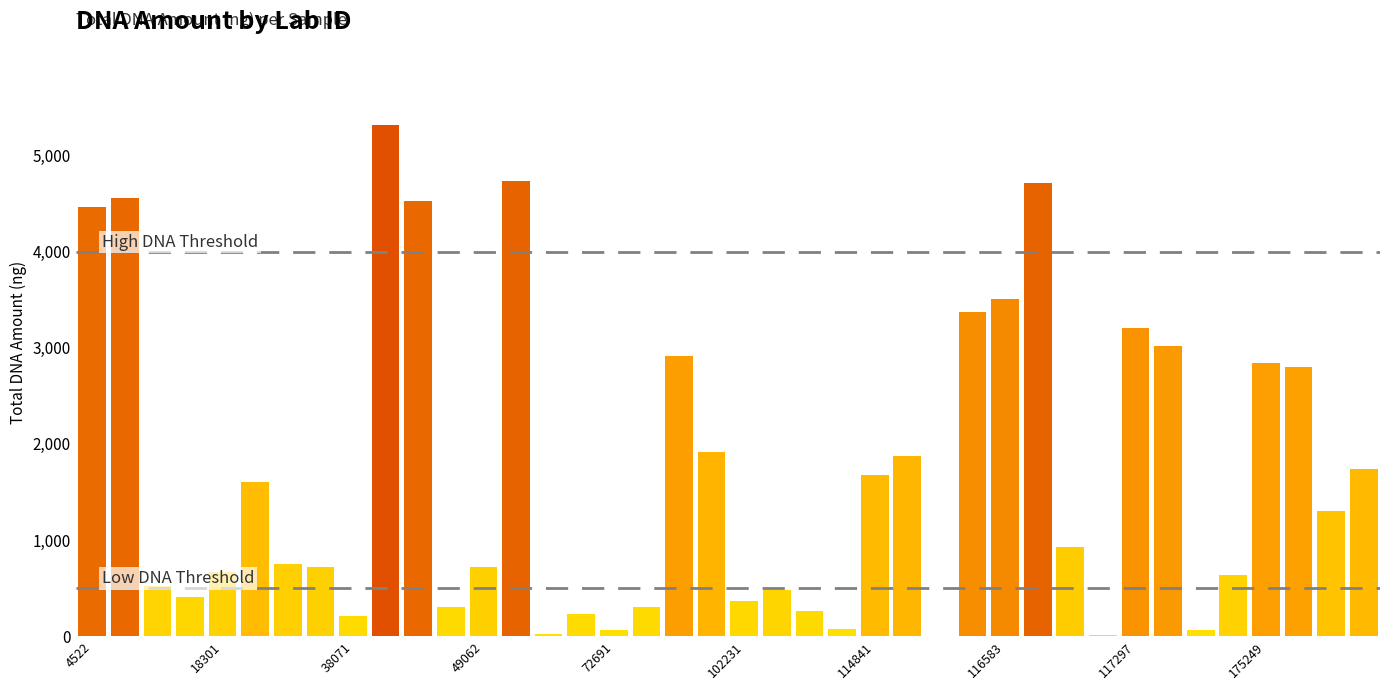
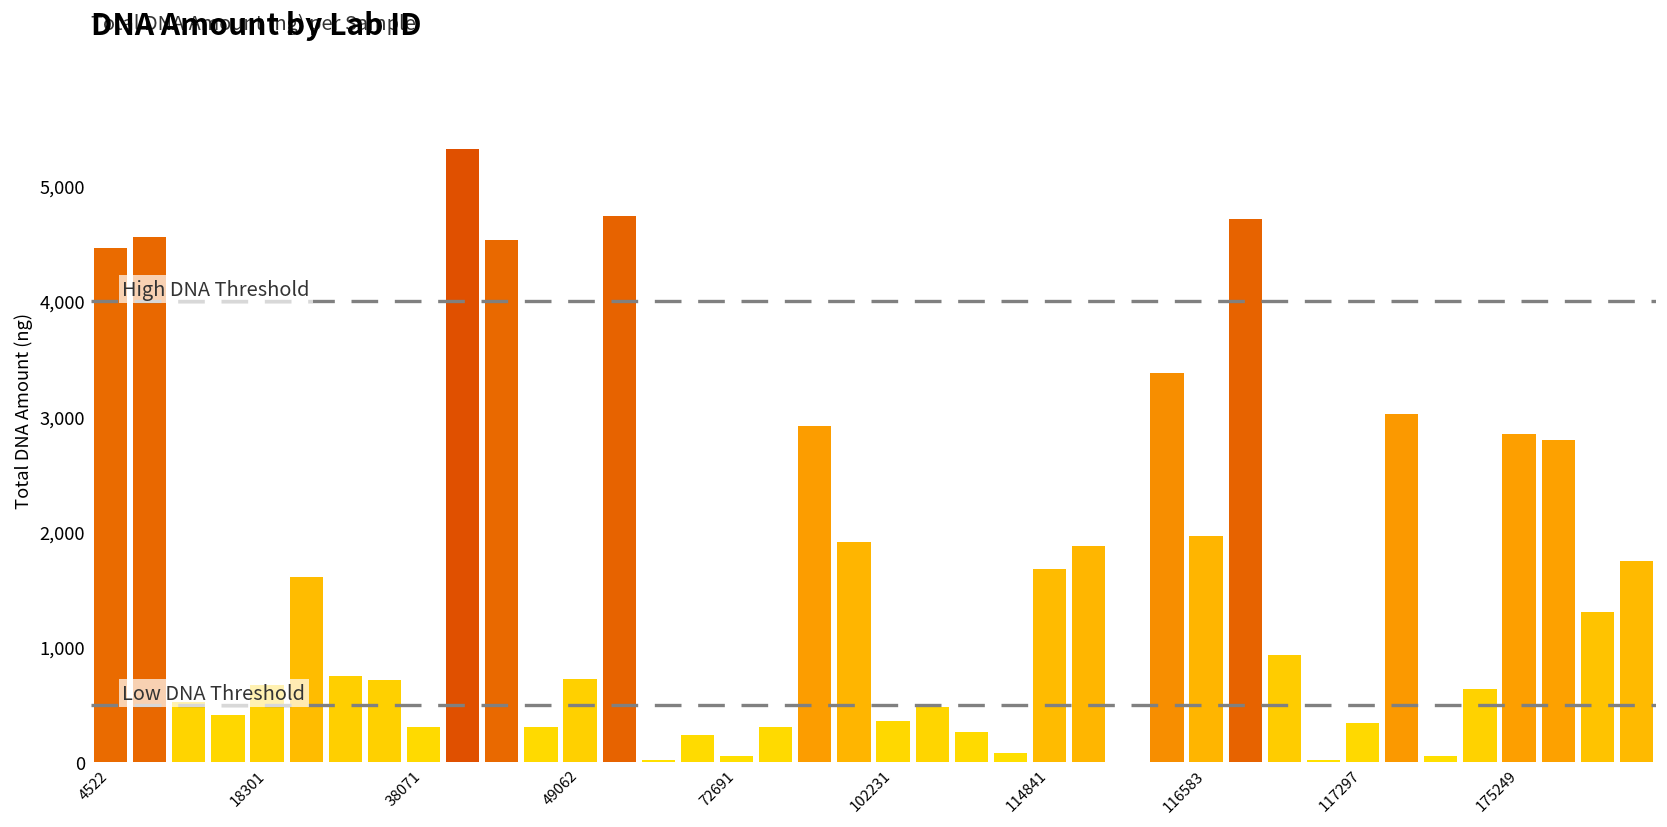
38071: 200 -> 300
116583: 3,500 -> 2,000
117297: 3,200 -> 300
